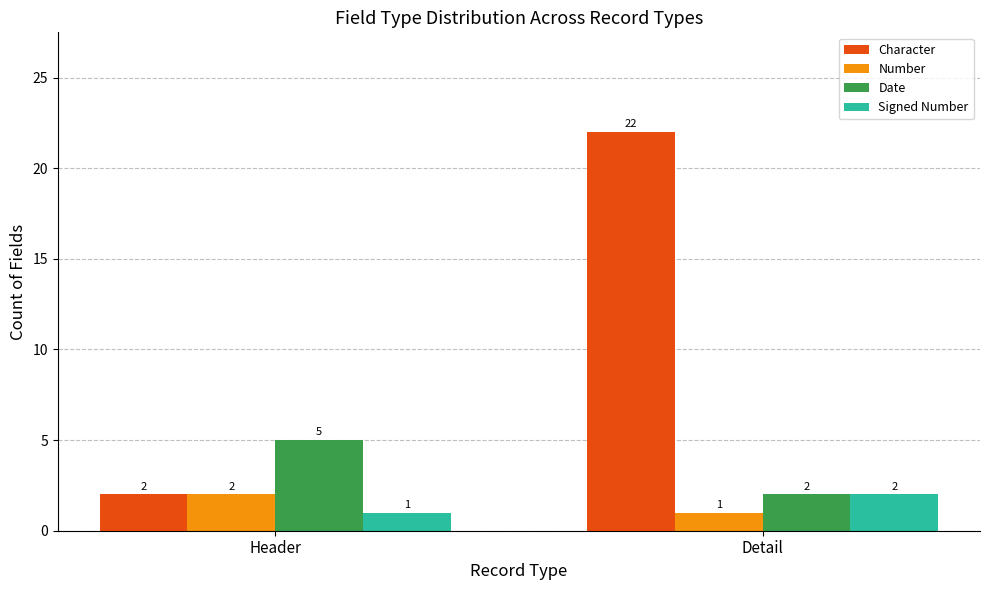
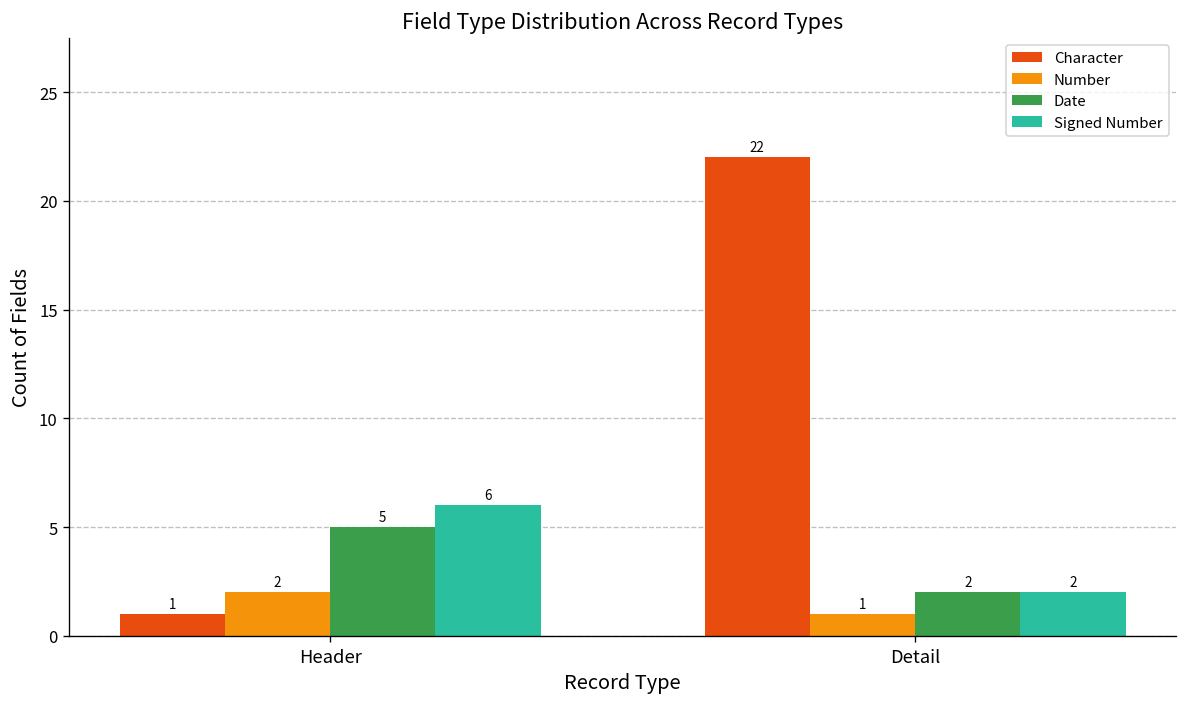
Character, Header: 2 -> 1
Signed Number, Header: 1 -> 6
